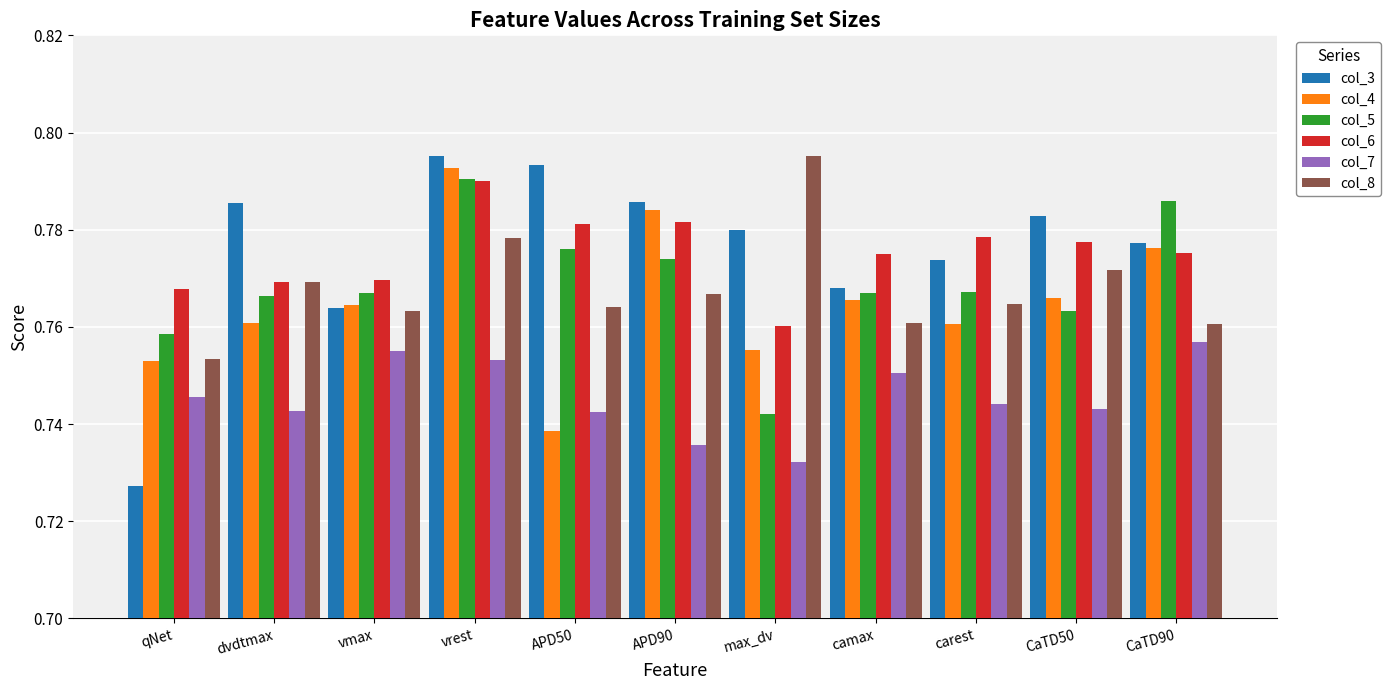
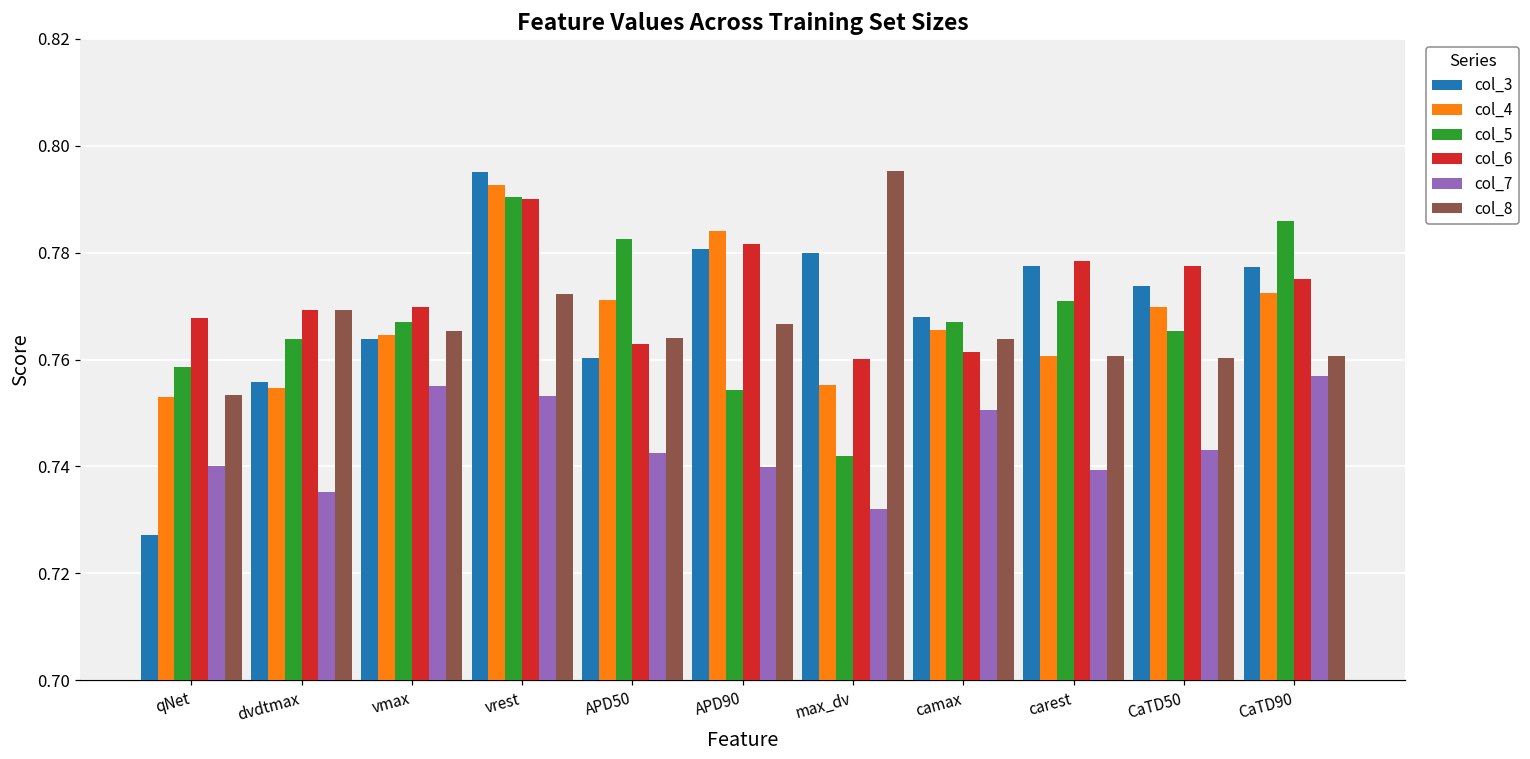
col_7, qNet: 0.746 -> 0.740
col_3, dvdtmax: 0.786 -> 0.756
col_4, dvdtmax: 0.761 -> 0.755
col_5, dvdtmax: 0.766 -> 0.764
col_7, dvdtmax: 0.743 -> 0.735
col_8, vmax: 0.763 -> 0.765
col_8, vrest: 0.778 -> 0.772
col_3, APD50: 0.793 -> 0.760
col_4, APD50: 0.738 -> 0.771
col_5, APD50: 0.776 -> 0.783
col_6, APD50: 0.781 -> 0.763
col_3, APD90: 0.786 -> 0.781
col_5, APD90: 0.774 -> 0.754
col_7, APD90: 0.736 -> 0.740
col_6, camax: 0.775 -> 0.761
col_8, camax: 0.761 -> 0.764
col_3, carest: 0.774 -> 0.777
col_5, carest: 0.767 -> 0.771
col_7, carest: 0.744 -> 0.739
col_8, carest: 0.765 -> 0.761
col_3, CaTD50: 0.783 -> 0.774
col_4, CaTD50: 0.766 -> 0.770
col_5, CaTD50: 0.763 -> 0.765
col_8, CaTD50: 0.772 -> 0.760
col_4, CaTD90: 0.776 -> 0.772
